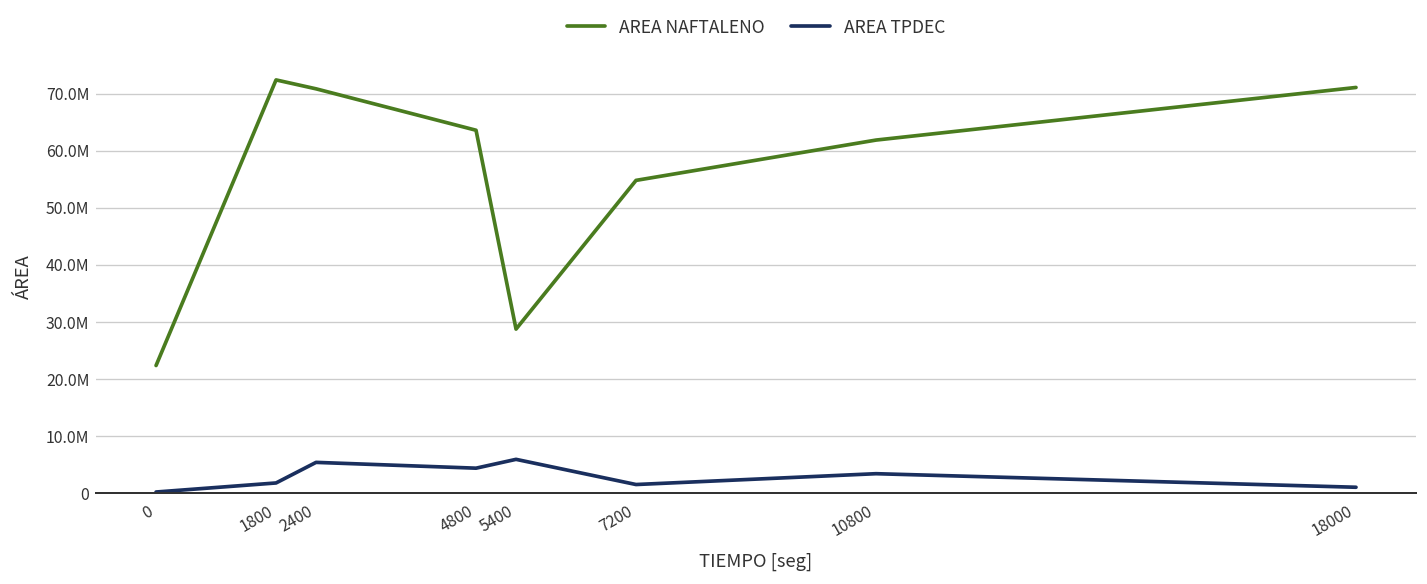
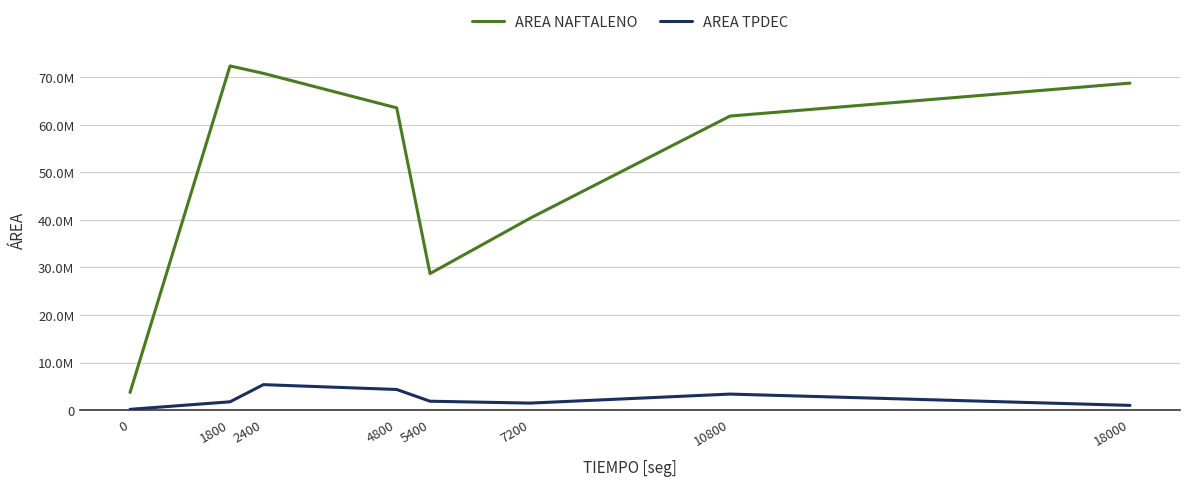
AREA NAFTALENO, 0: 22000000 -> 4000000
AREA TPDEC, 5400: 6000000 -> 2000000
AREA NAFTALENO, 7200: 55000000 -> 40000000
AREA NAFTALENO, 18000: 71000000 -> 69000000
